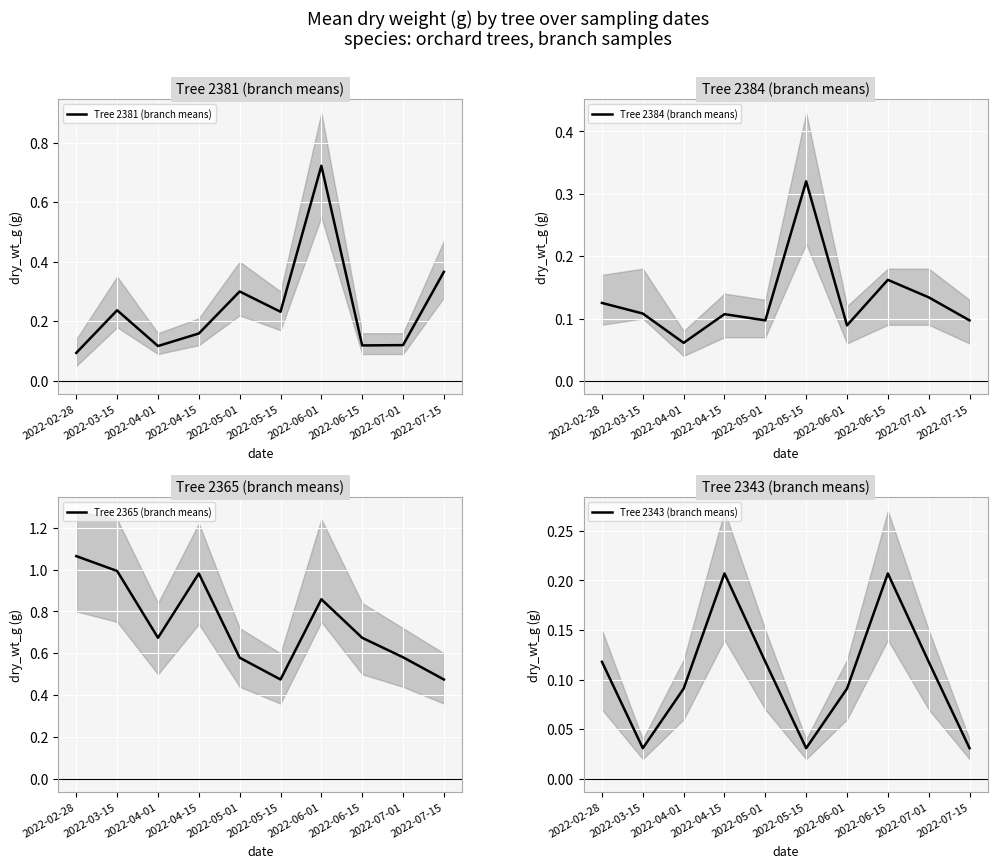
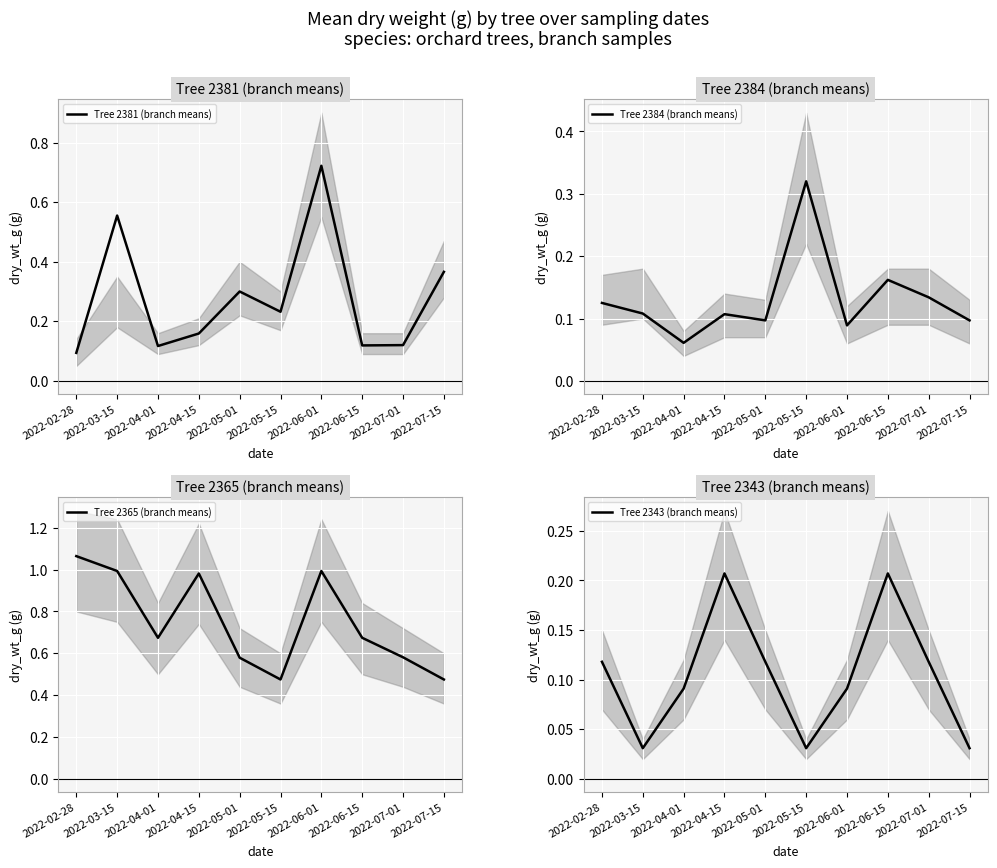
Tree 2381 (branch means), Tree 2381 (branch means), 2022-03-15: 0.24 -> 0.56
Tree 2365 (branch means), Tree 2365 (branch means), 2022-06-01: 0.86 -> 0.99
